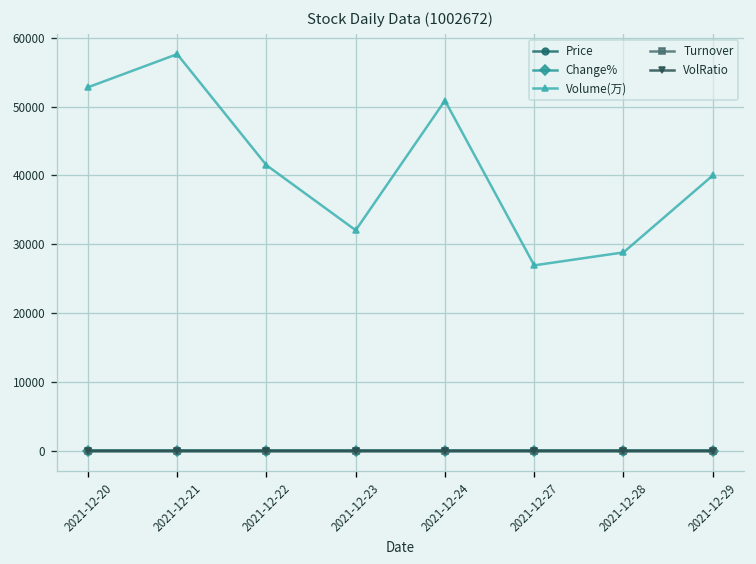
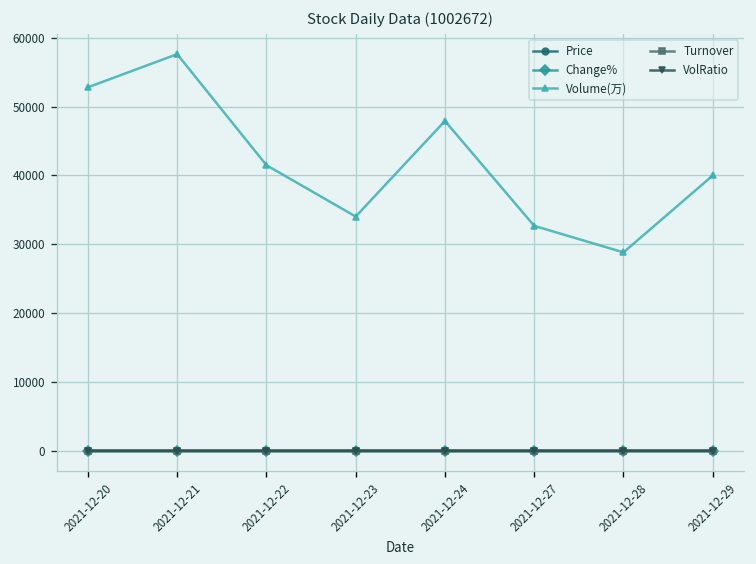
Volume(万), 2021-12-23: 32000 -> 34000
Volume(万), 2021-12-24: 51000 -> 48000
Volume(万), 2021-12-27: 27000 -> 33000
